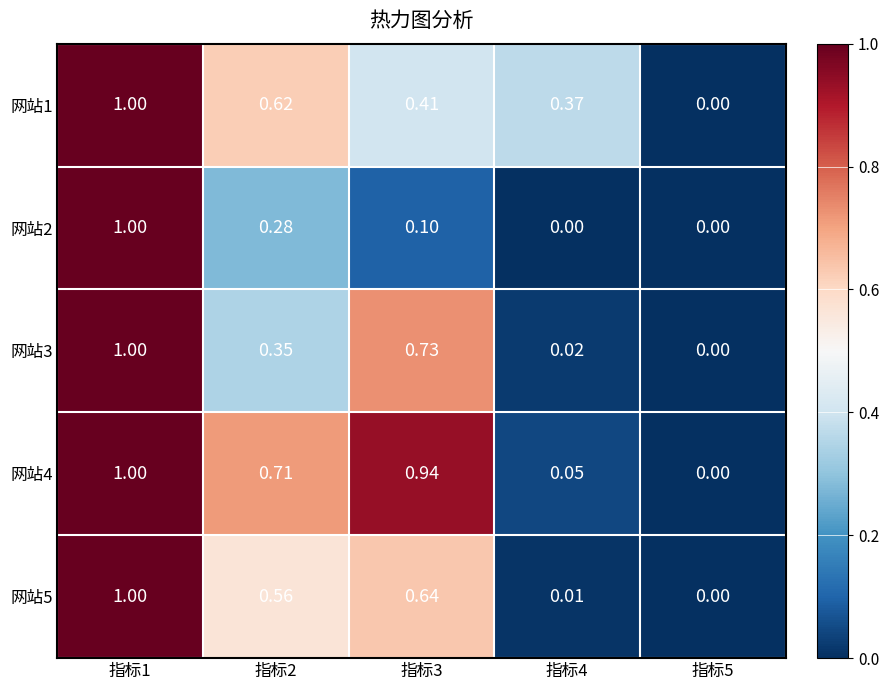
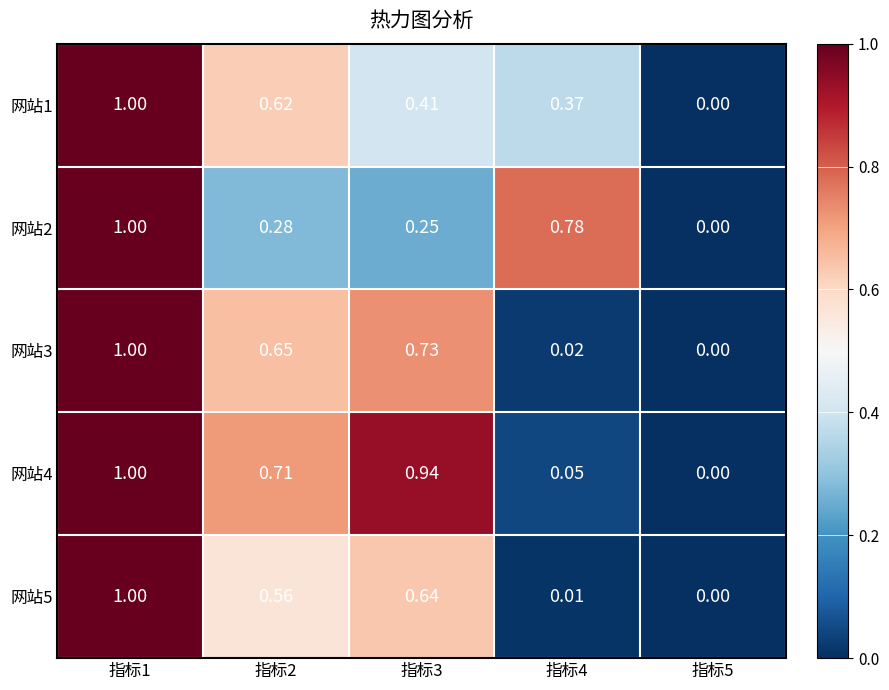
网站2, 指标3: 0.10 -> 0.25
网站2, 指标4: 0.00 -> 0.78
网站3, 指标2: 0.35 -> 0.65
